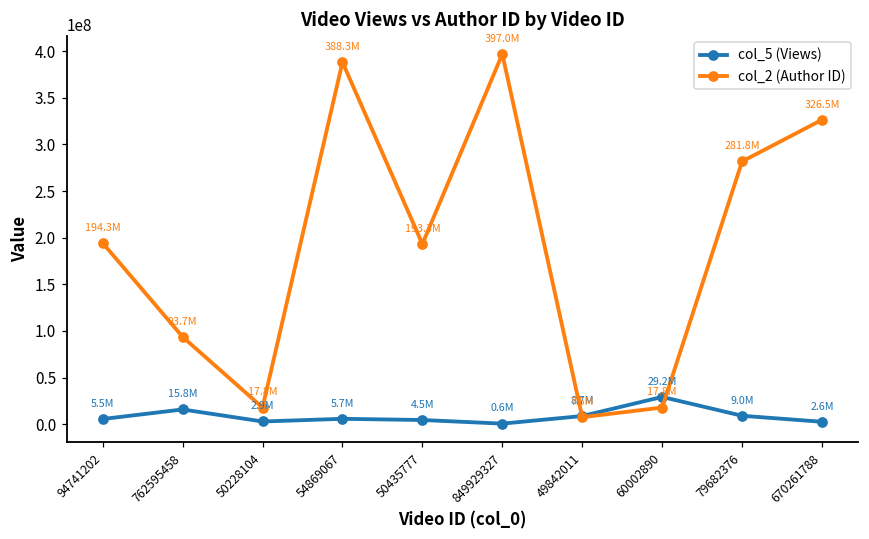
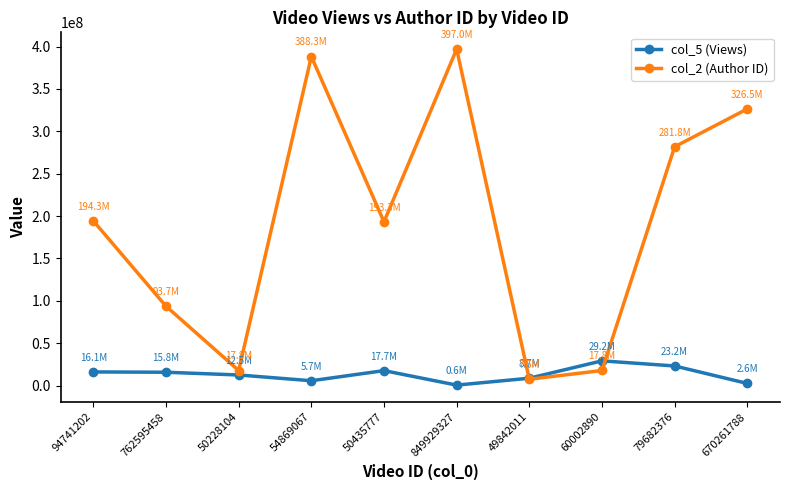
col_5 (Views), 94741202: 5.5M -> 16.1M
col_5 (Views), 50228104: 2.9M -> 12.5M
col_5 (Views), 50435777: 4.5M -> 17.7M
col_5 (Views), 79682376: 9.0M -> 23.2M
